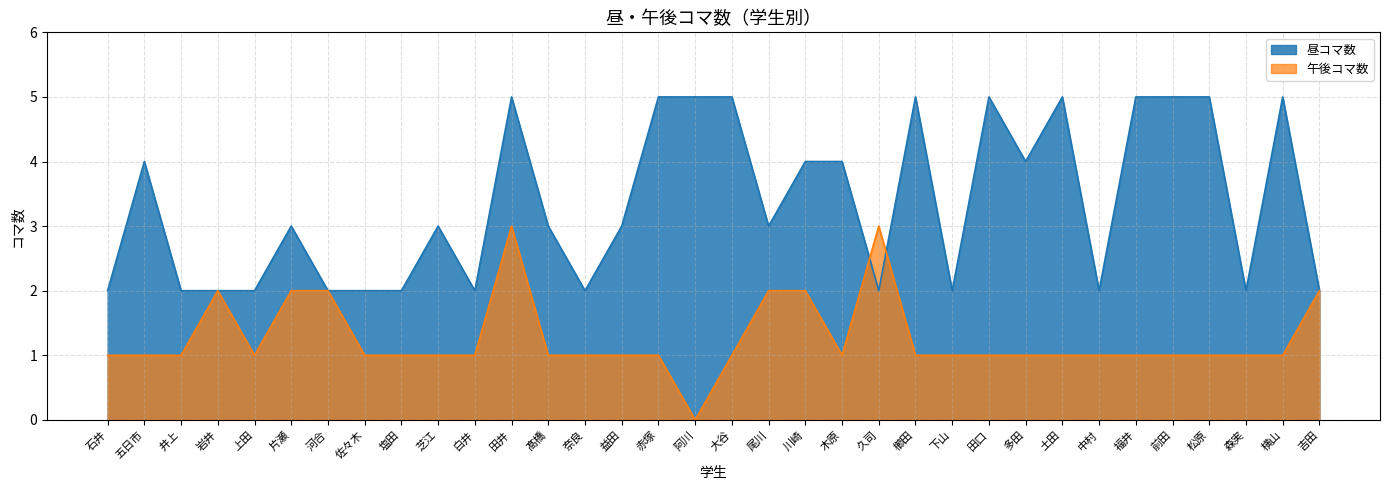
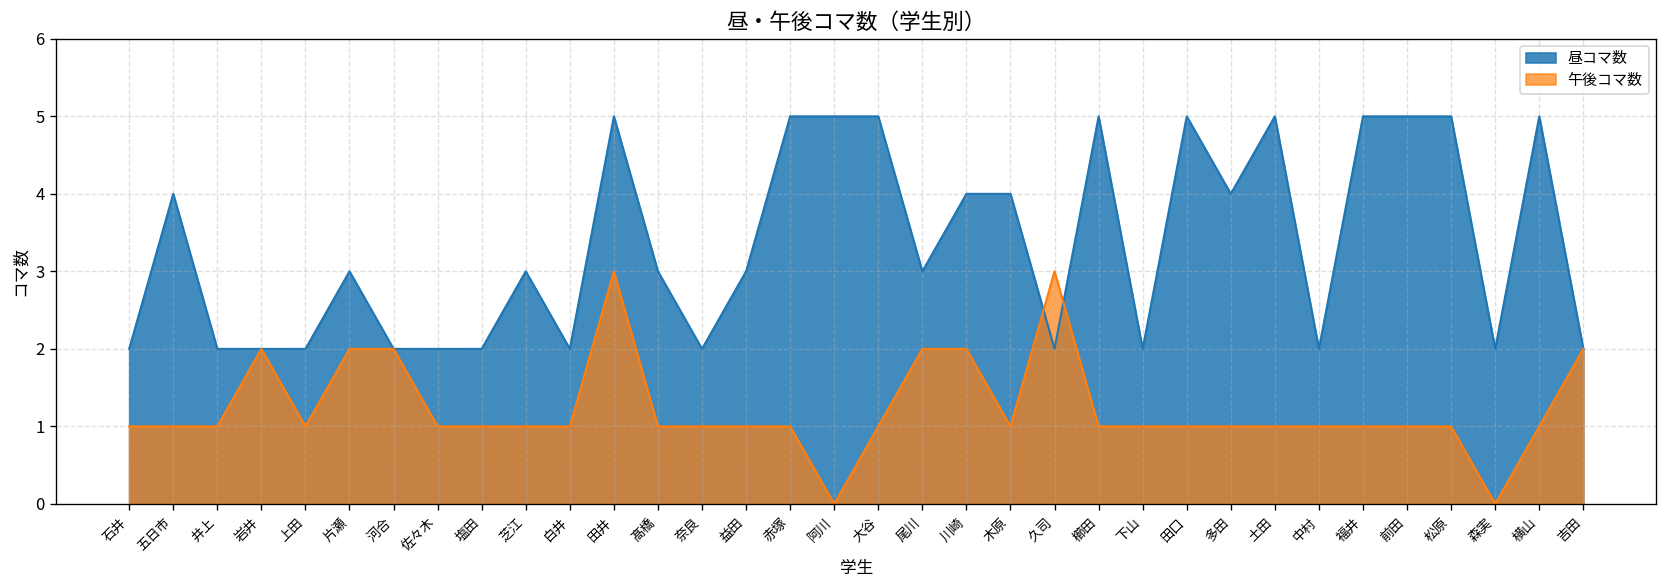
午後コマ数, 森実: 1 -> 0
